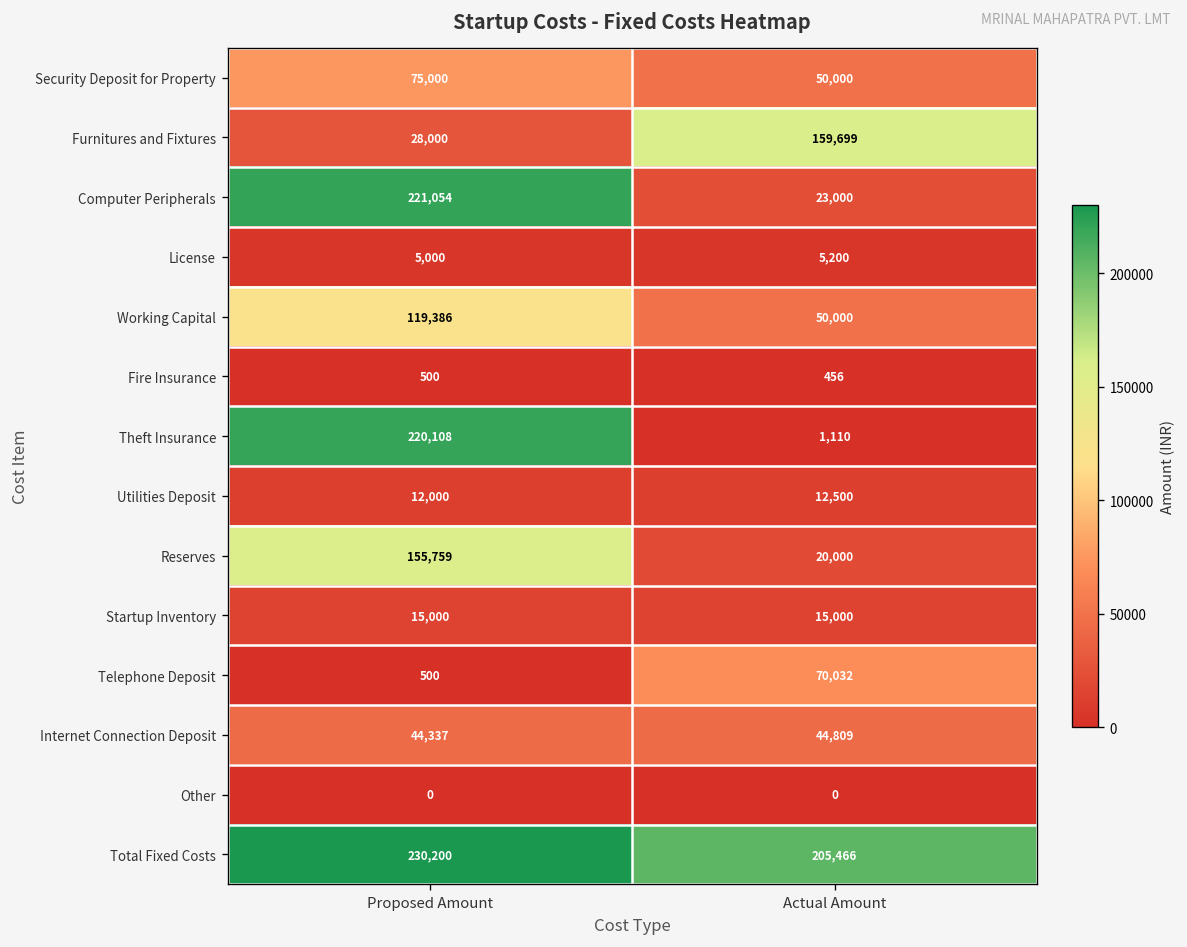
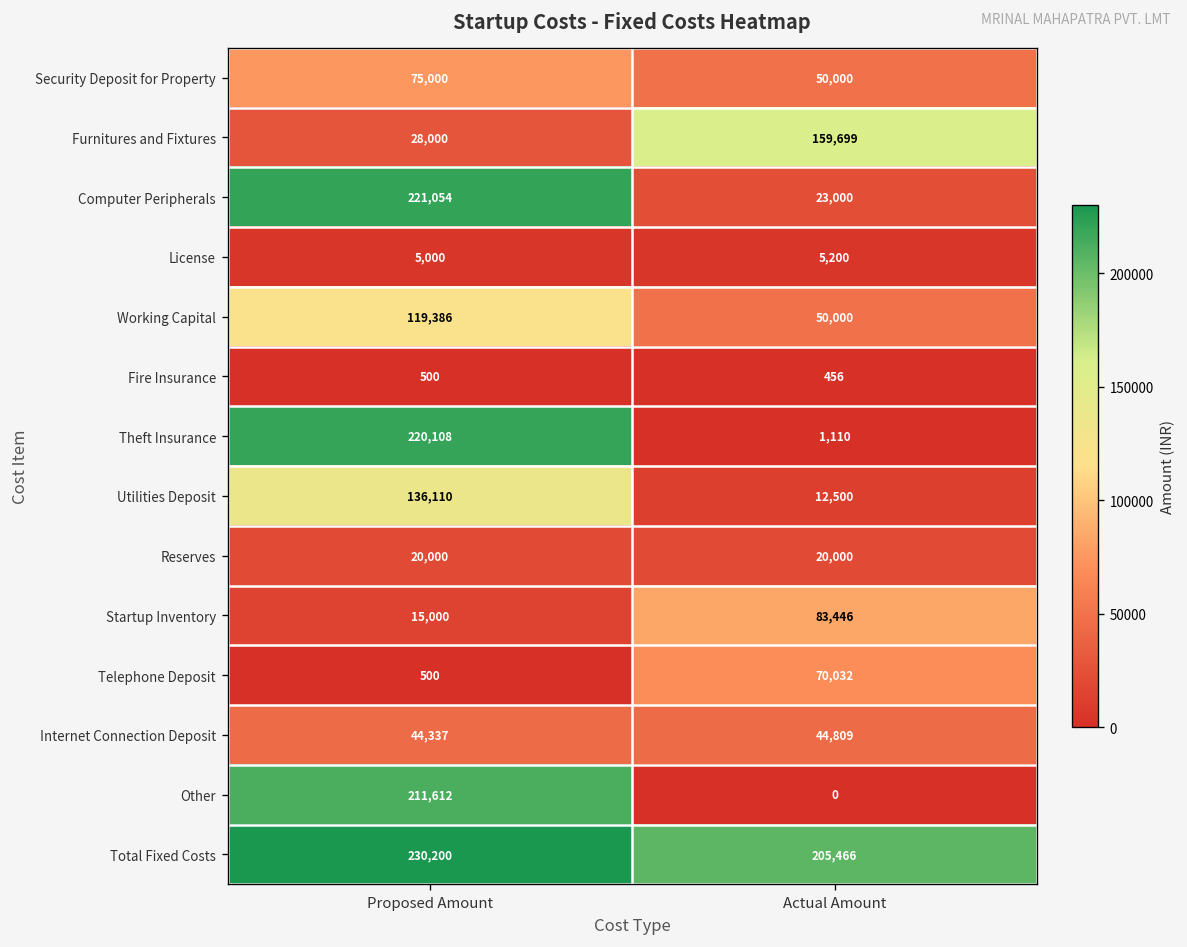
Utilities Deposit, Proposed Amount: 12,000 -> 136,110
Reserves, Proposed Amount: 155,759 -> 20,000
Startup Inventory, Actual Amount: 15,000 -> 83,446
Other, Proposed Amount: 0 -> 211,612
